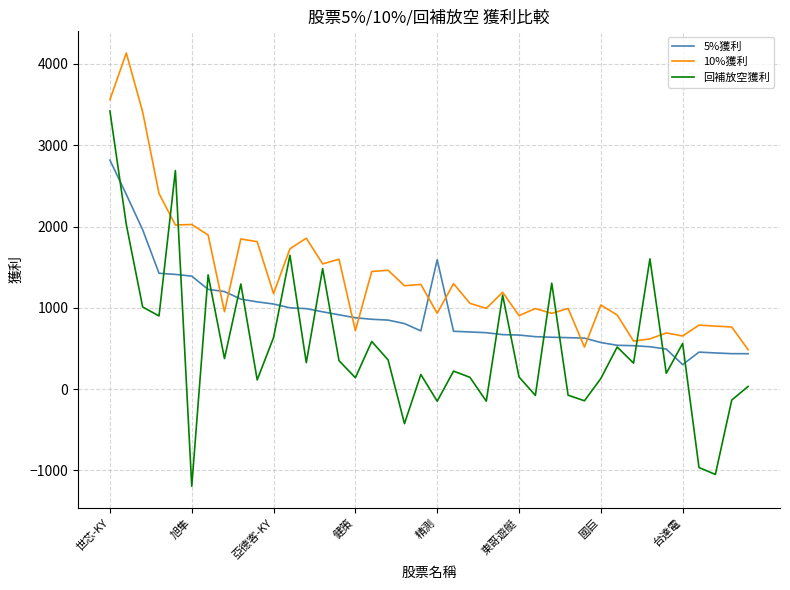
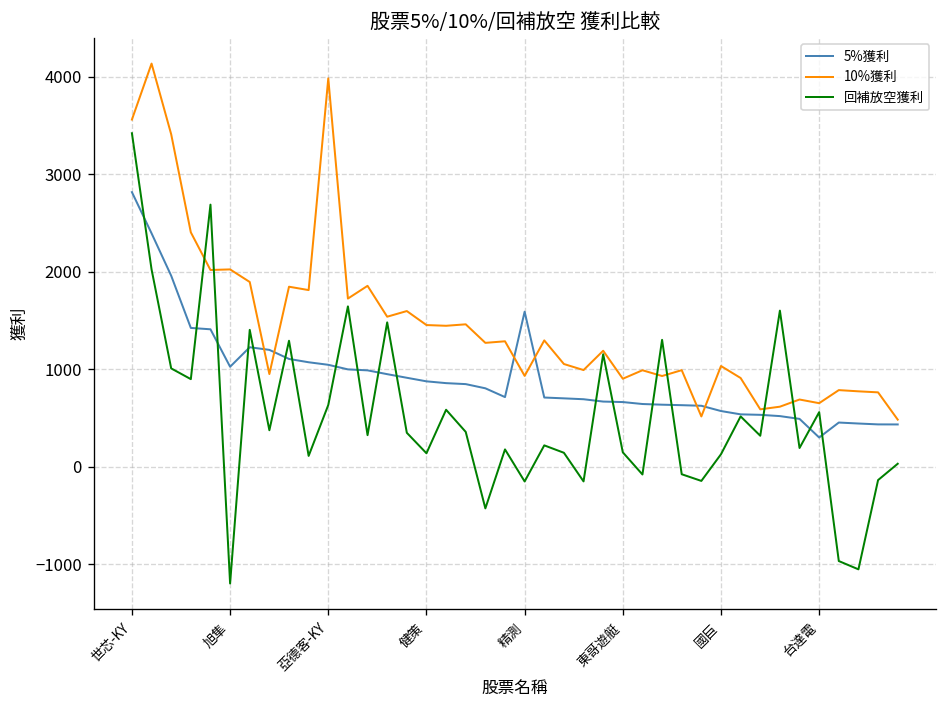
5%獲利, 旭隼: 1400 -> 1000
10%獲利, 亞德客-KY: 1200 -> 4000
10%獲利, 健策: 700 -> 1500
